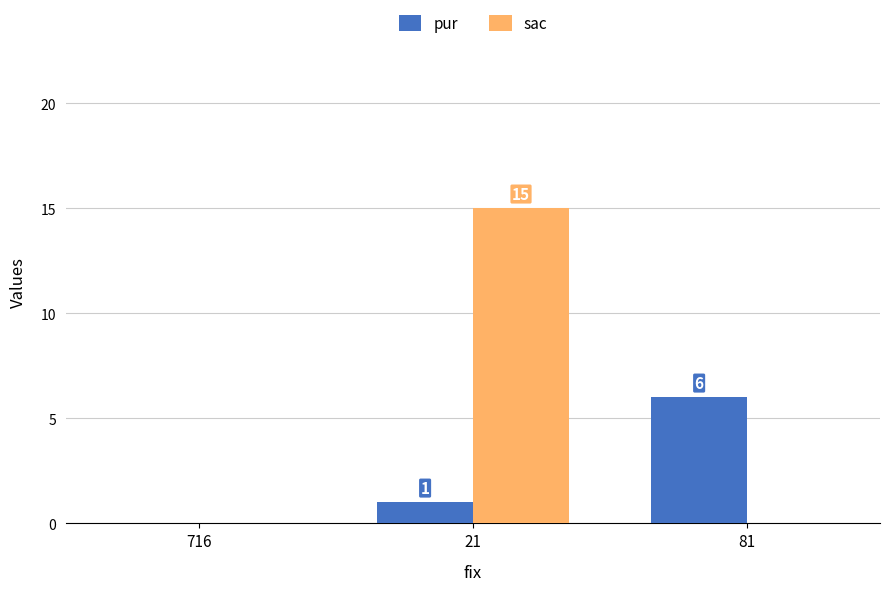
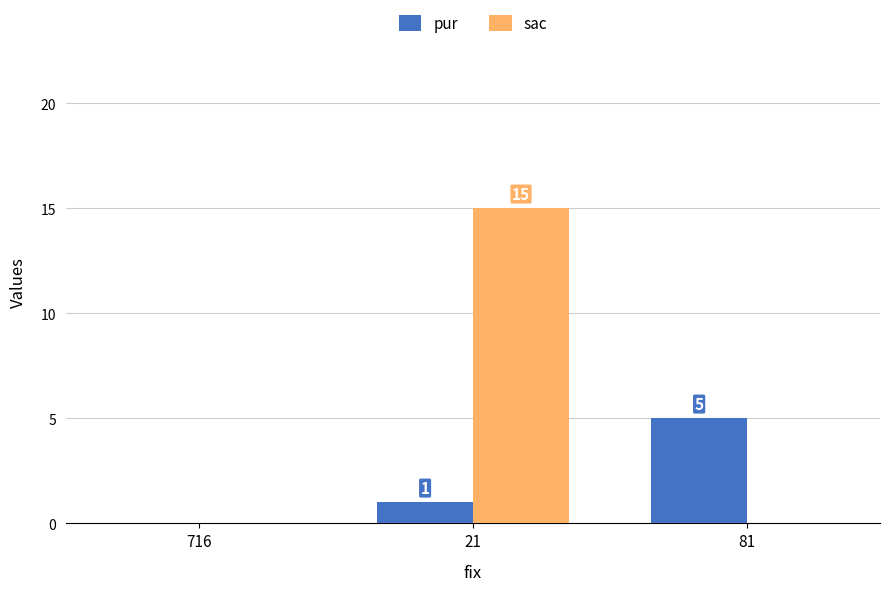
pur, 81: 6 -> 5
